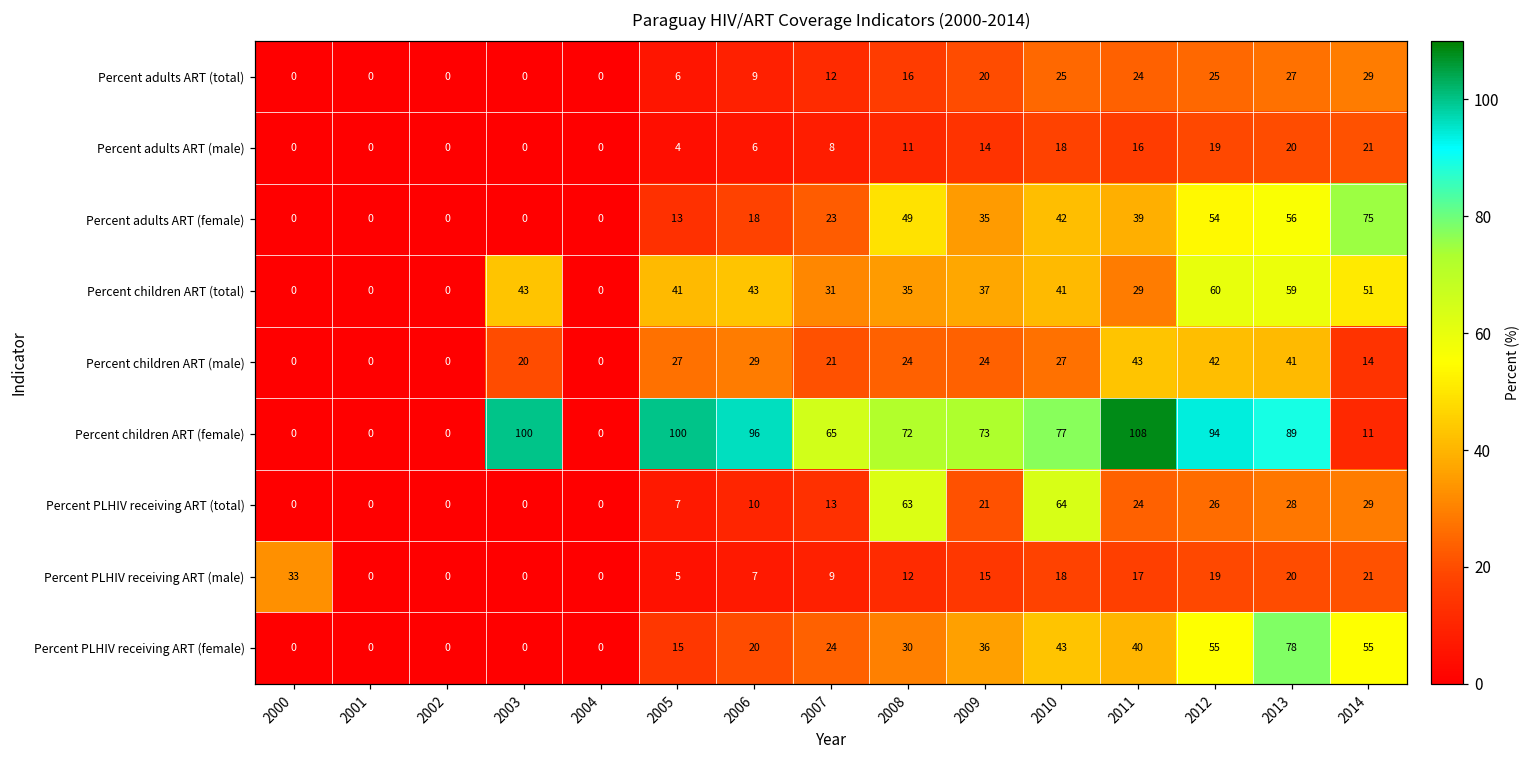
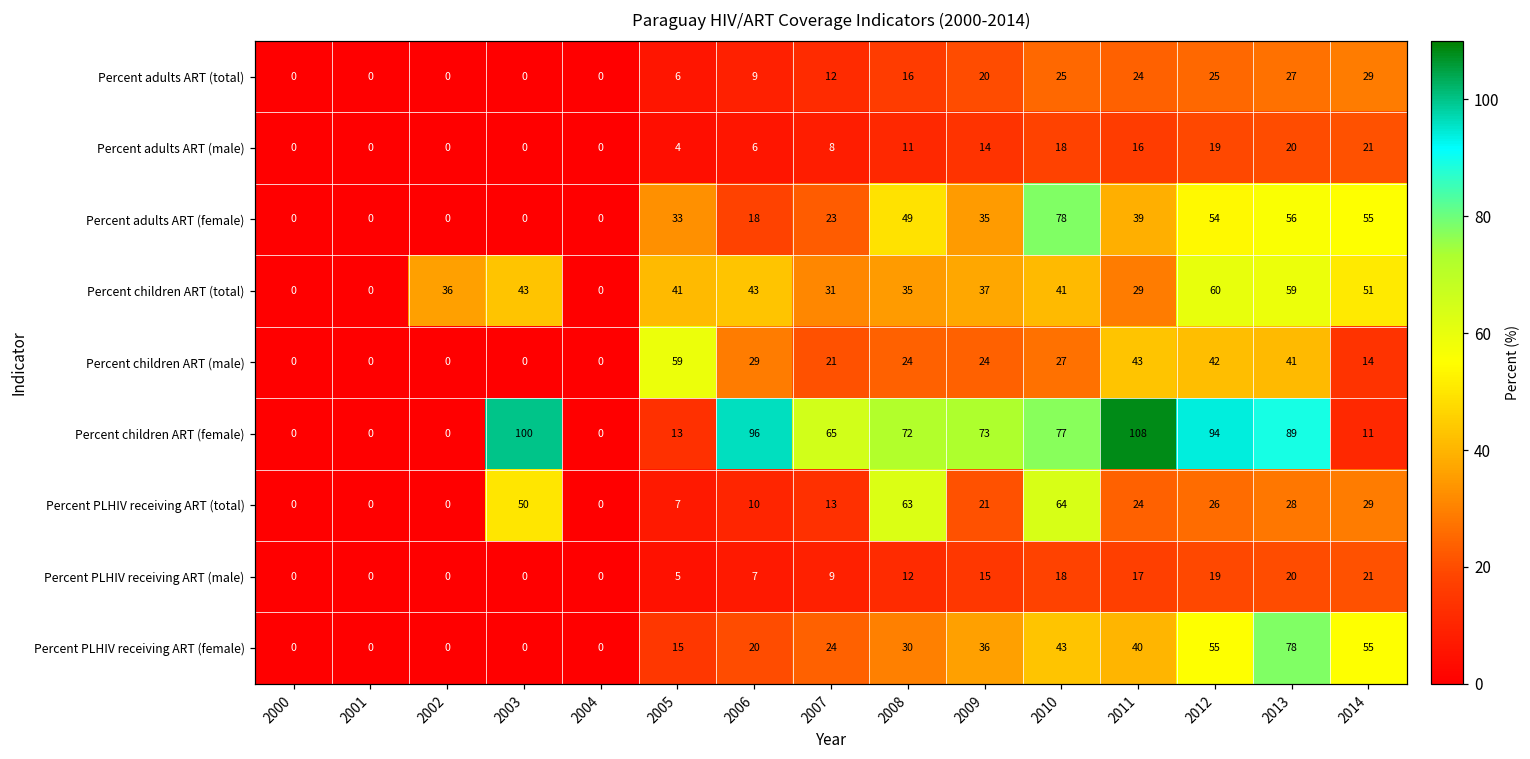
Percent adults ART (female), 2005: 13 -> 33
Percent adults ART (female), 2010: 42 -> 78
Percent adults ART (female), 2014: 75 -> 55
Percent children ART (total), 2002: 0 -> 36
Percent children ART (male), 2003: 20 -> 0
Percent children ART (male), 2005: 27 -> 59
Percent children ART (female), 2005: 100 -> 13
Percent PLHIV receiving ART (total), 2003: 0 -> 50
Percent PLHIV receiving ART (male), 2000: 33 -> 0
